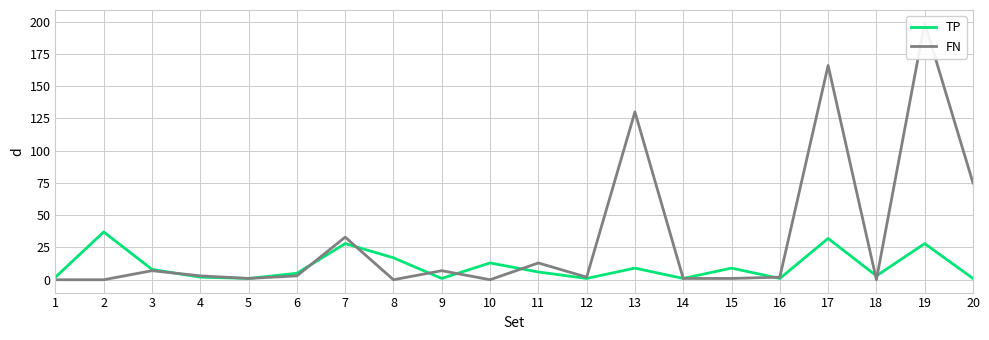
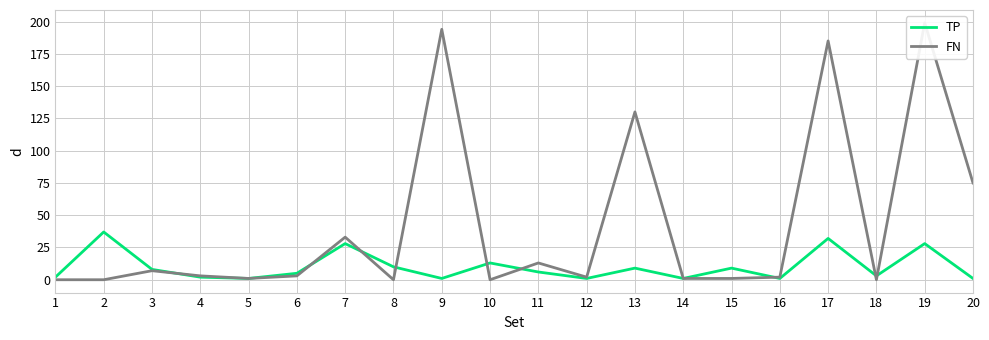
TP, 8: 17 -> 10
FN, 9: 7 -> 194
FN, 17: 166 -> 185
